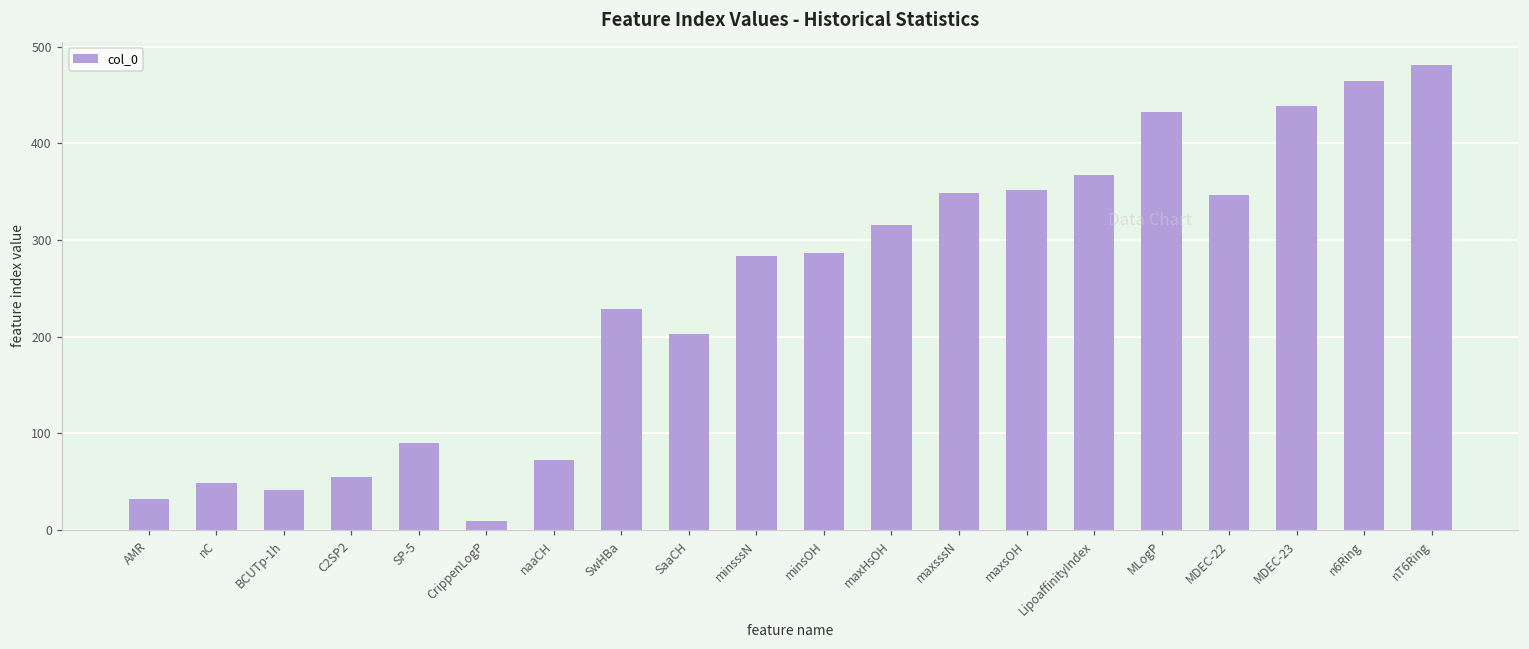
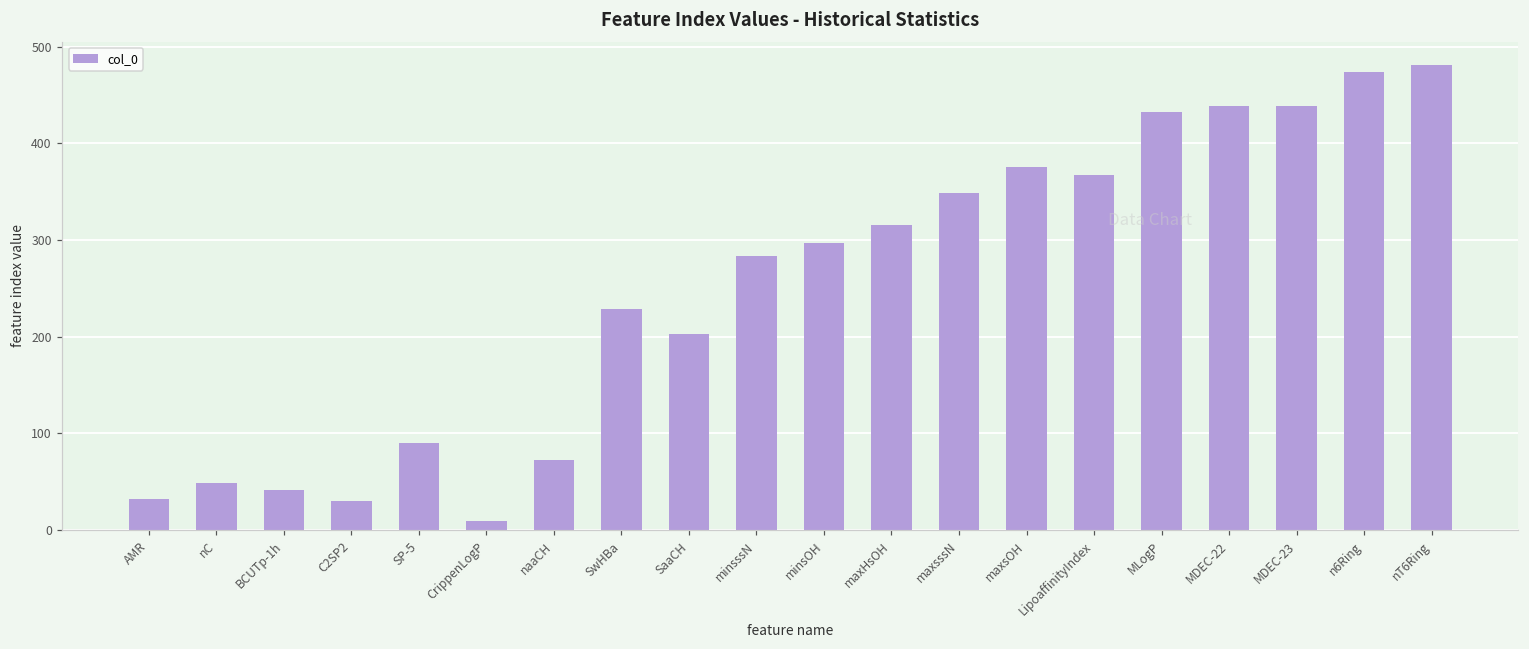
C2SP2: 60 -> 30
minsOH: 290 -> 300
maxsOH: 350 -> 380
MDEC-22: 350 -> 440
n6Ring: 460 -> 470
